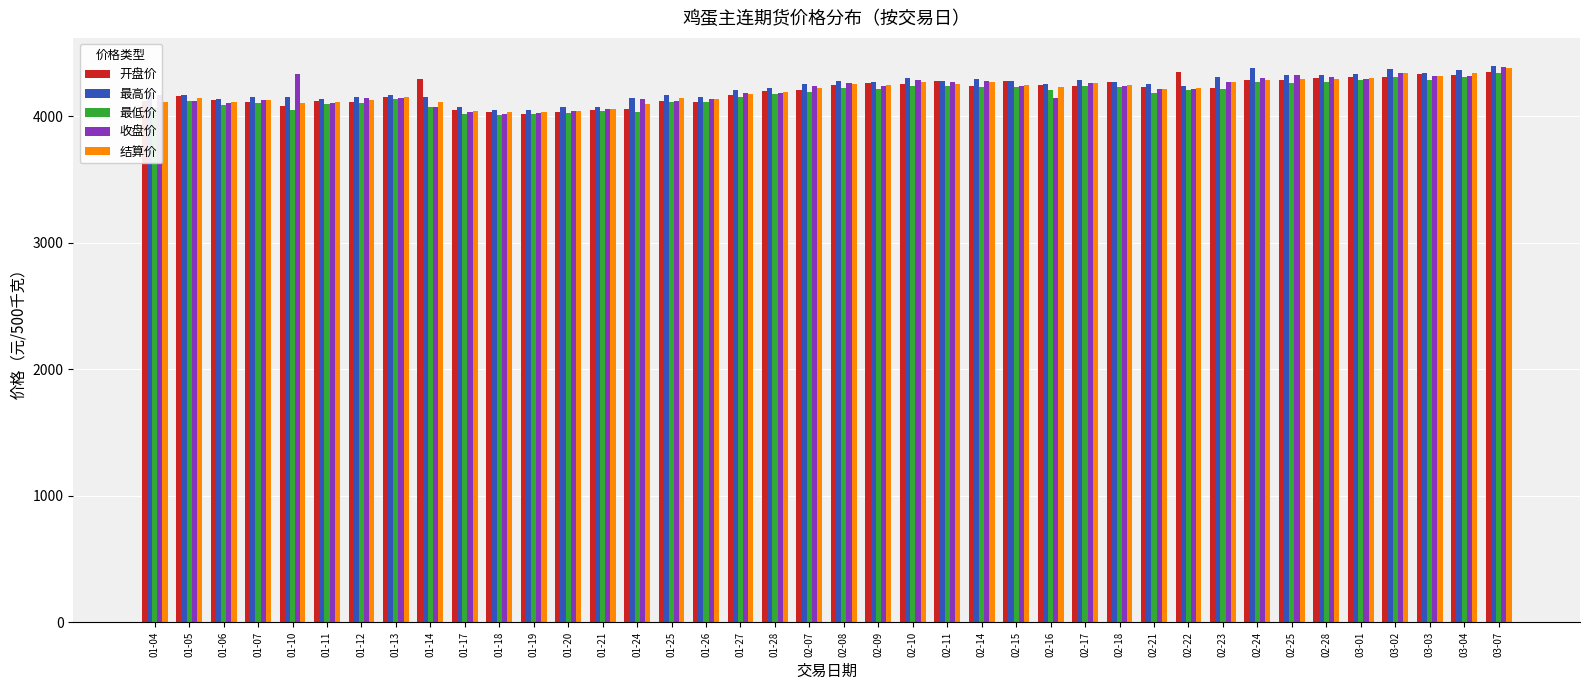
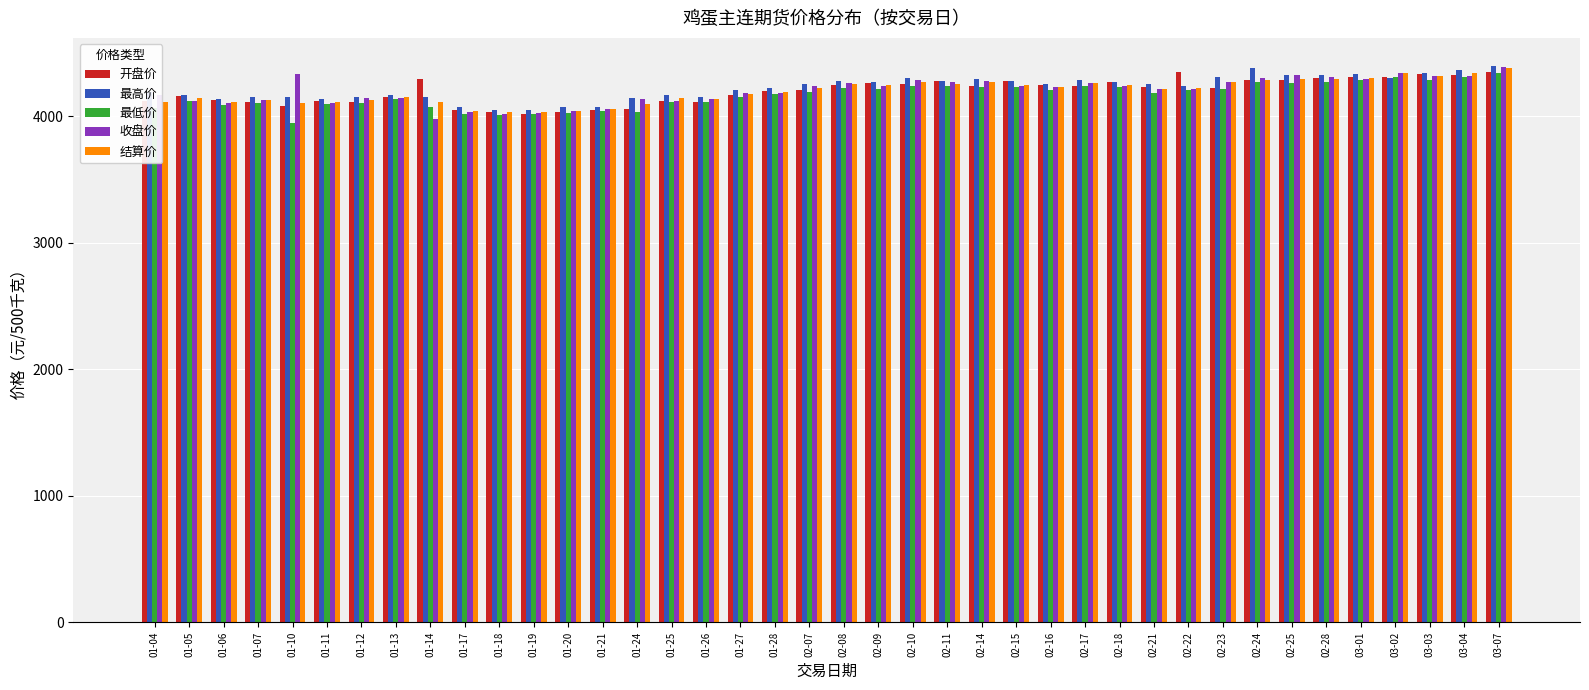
最低价, 01-10: 4050 -> 3950
收盘价, 01-14: 4070 -> 3980
收盘价, 02-16: 4150 -> 4230
最高价, 03-02: 4370 -> 4300
